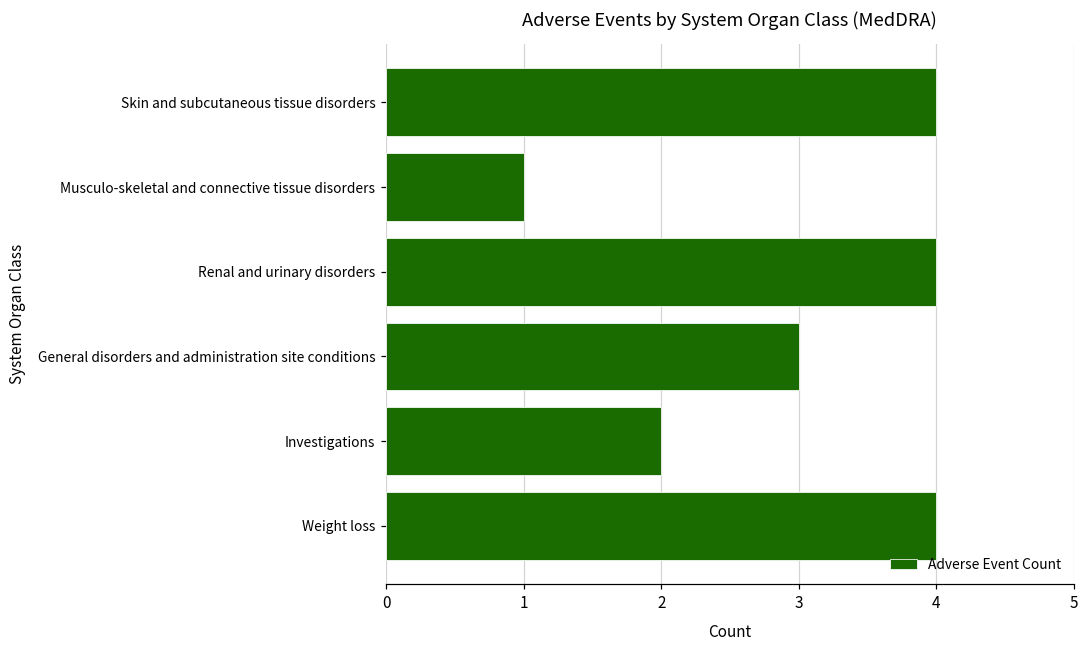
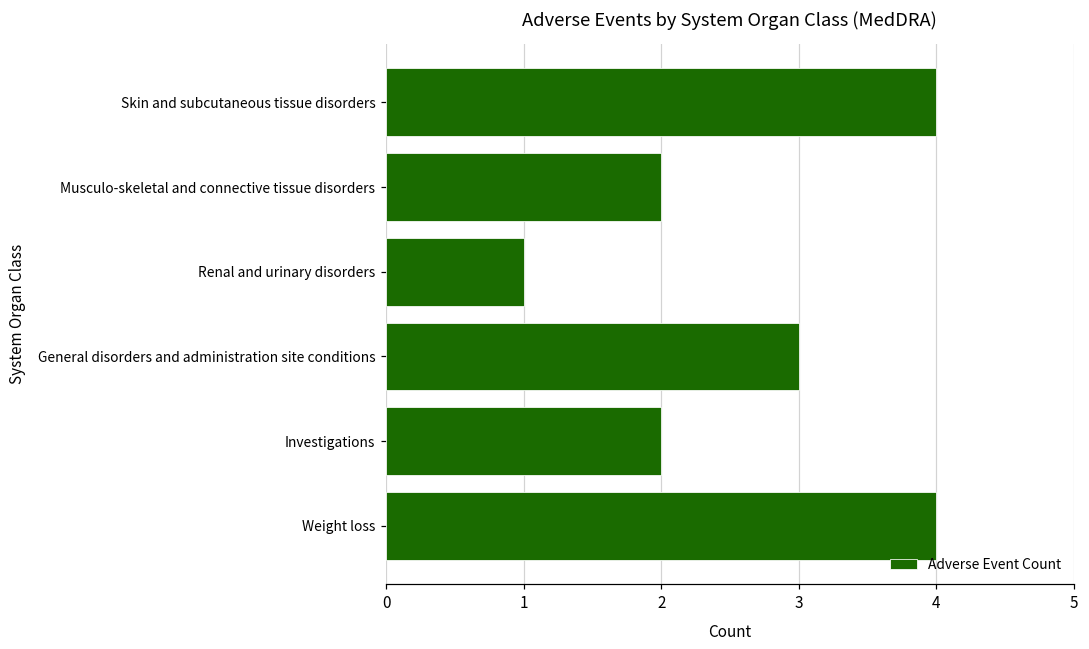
Musculo-skeletal and connective tissue disorders: 1 -> 2
Renal and urinary disorders: 4 -> 1
